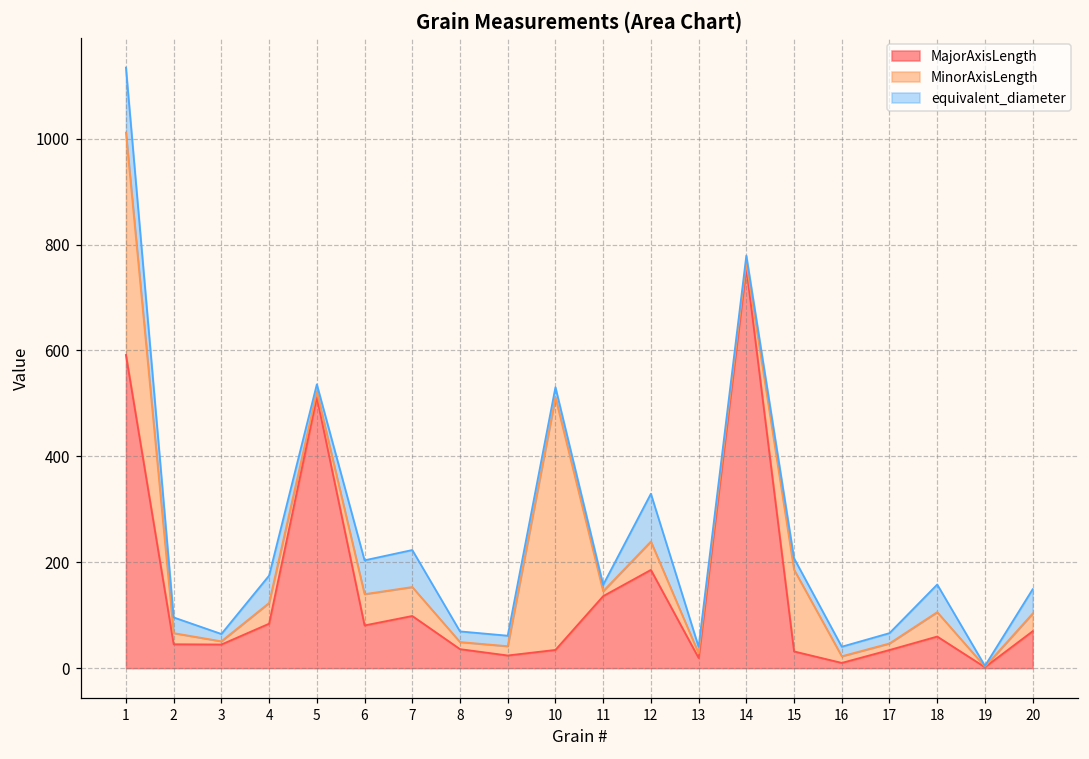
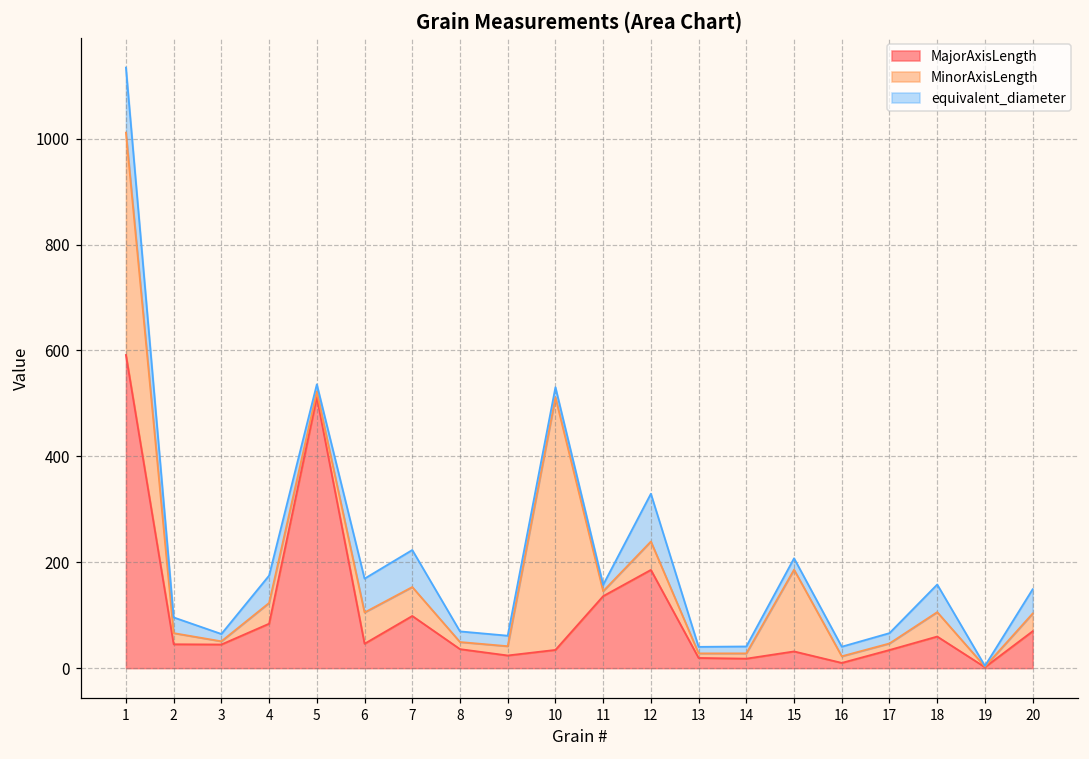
MajorAxisLength, 6: 80 -> 50
MajorAxisLength, 14: 760 -> 20
